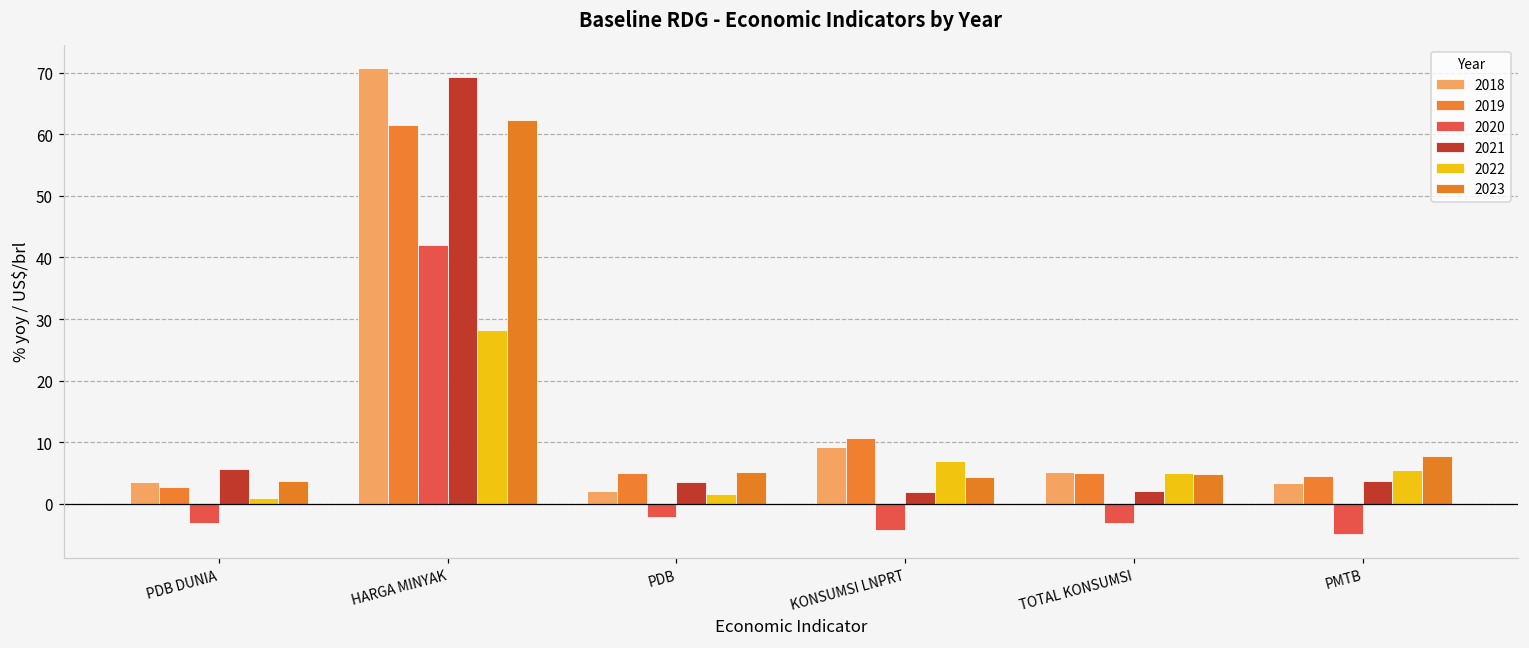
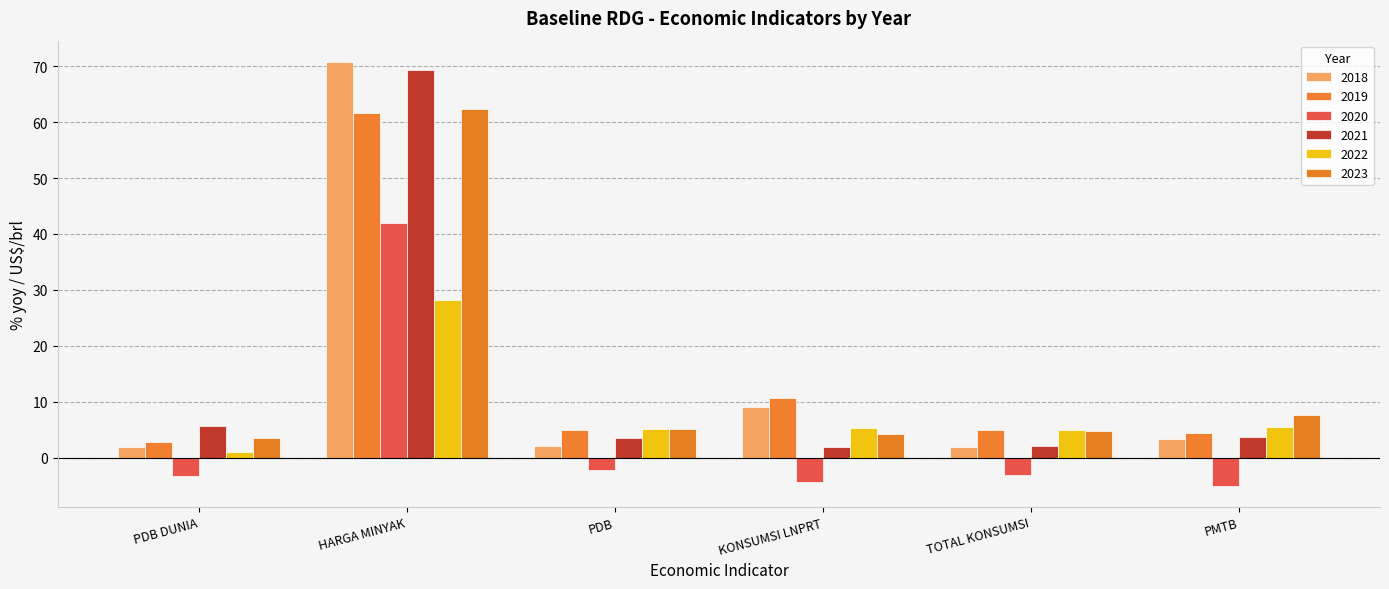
2018, PDB DUNIA: 4 -> 2
2022, PDB: 2 -> 5
2022, KONSUMSI LNPRT: 7 -> 5
2018, TOTAL KONSUMSI: 5 -> 2
